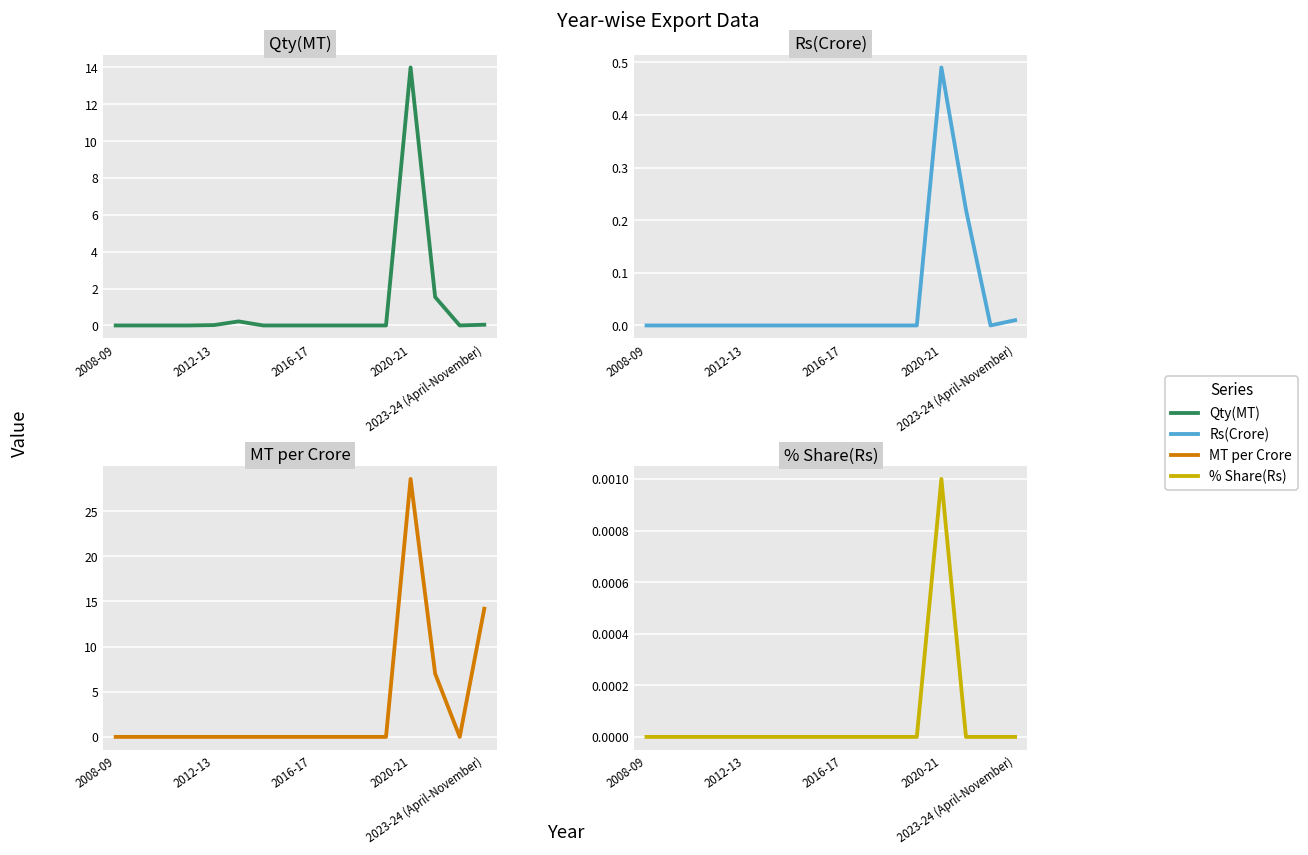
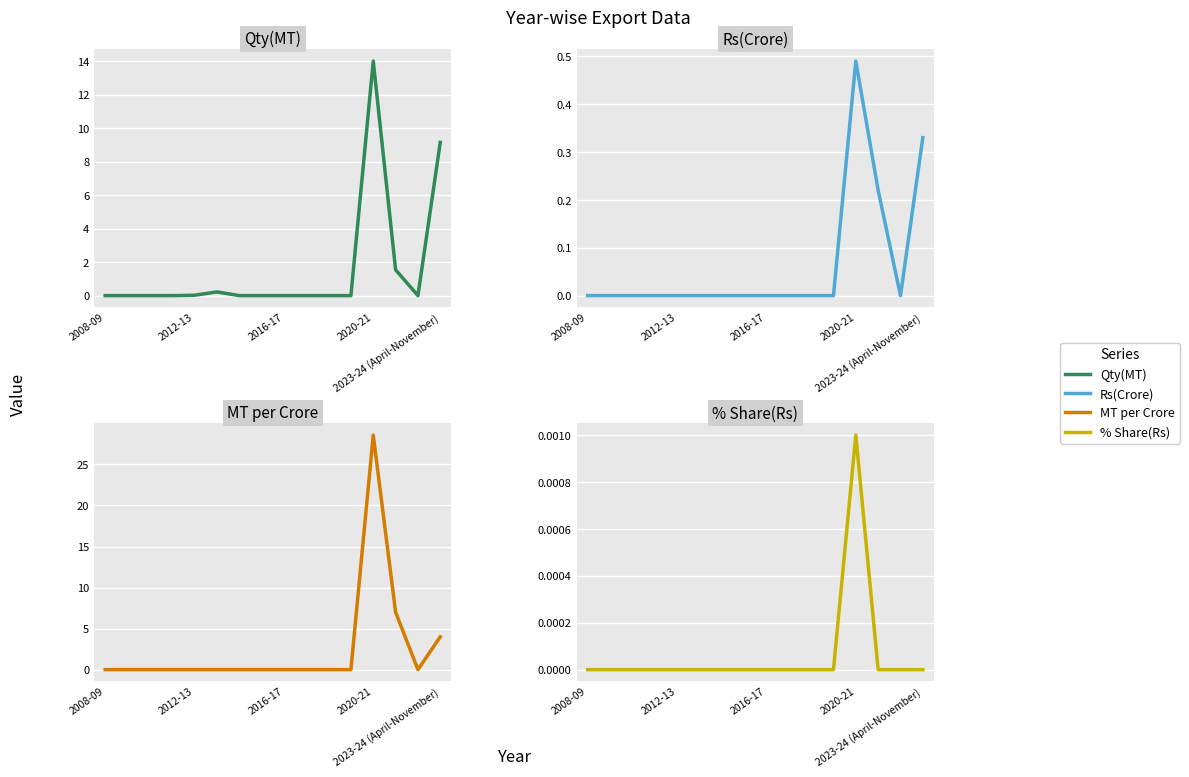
Qty(MT), 2023-24 (April-November): 0.0 -> 9.2
Rs(Crore), 2023-24 (April-November): 0.01 -> 0.33
MT per Crore, 2023-24 (April-November): 14 -> 4
